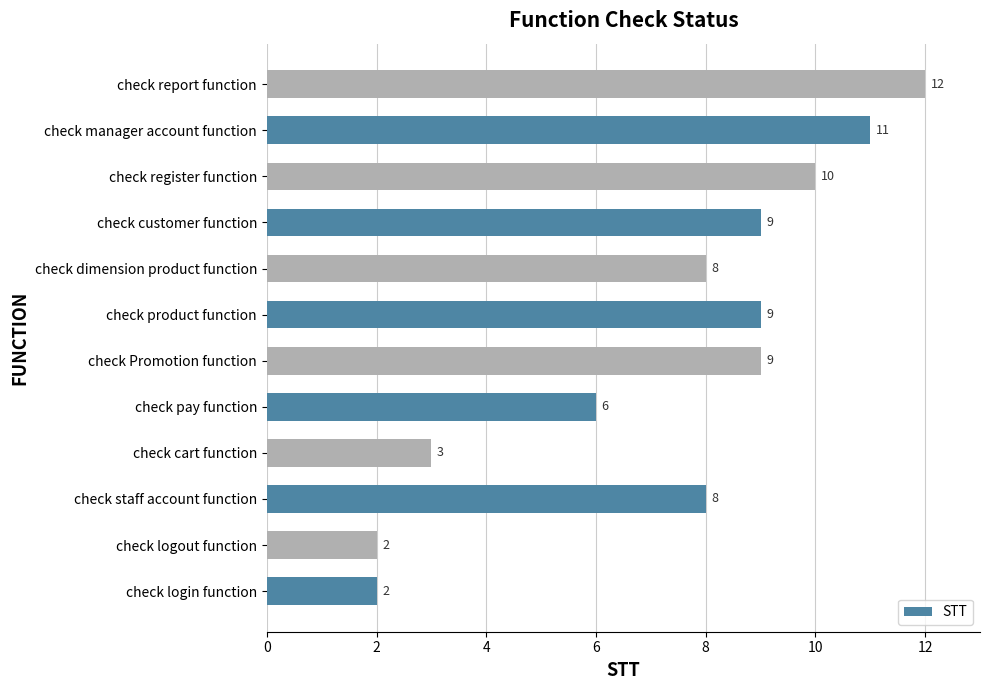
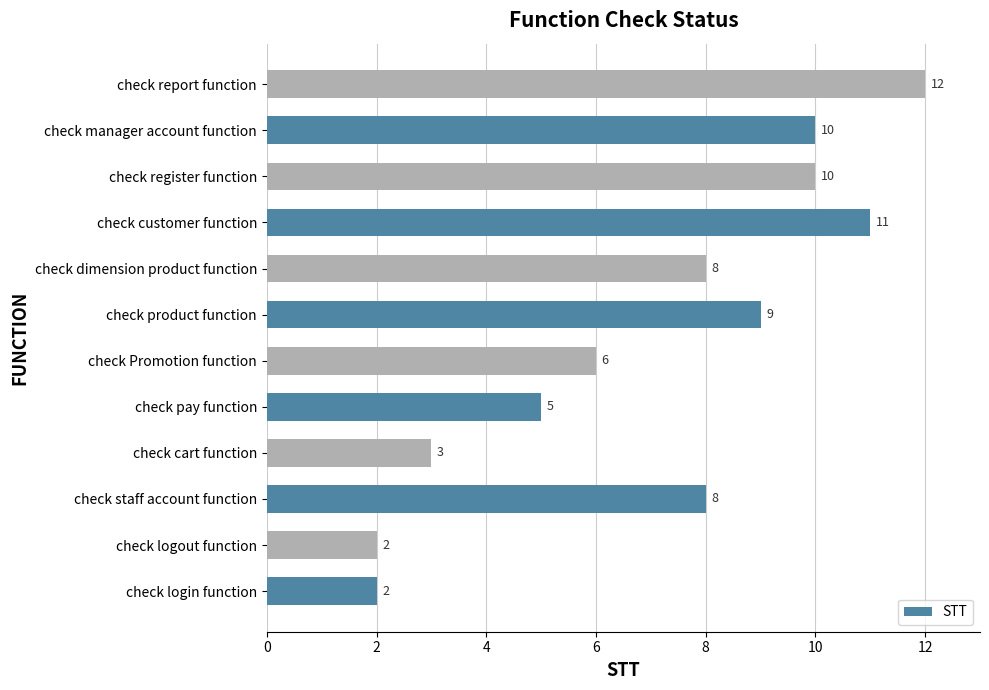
check manager account function: 11 -> 10
check customer function: 9 -> 11
check Promotion function: 9 -> 6
check pay function: 6 -> 5
